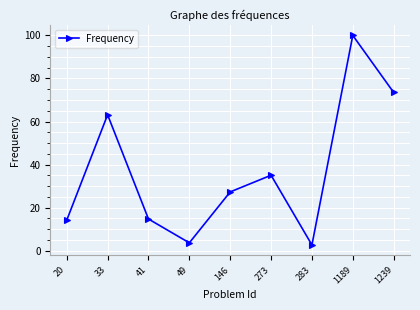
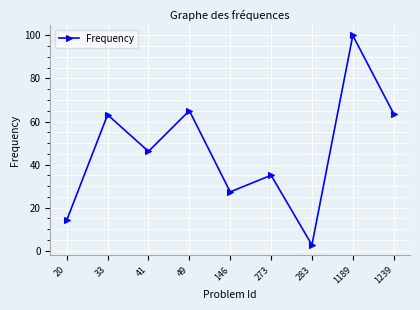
41: 15 -> 46
49: 4 -> 65
1239: 74 -> 64
